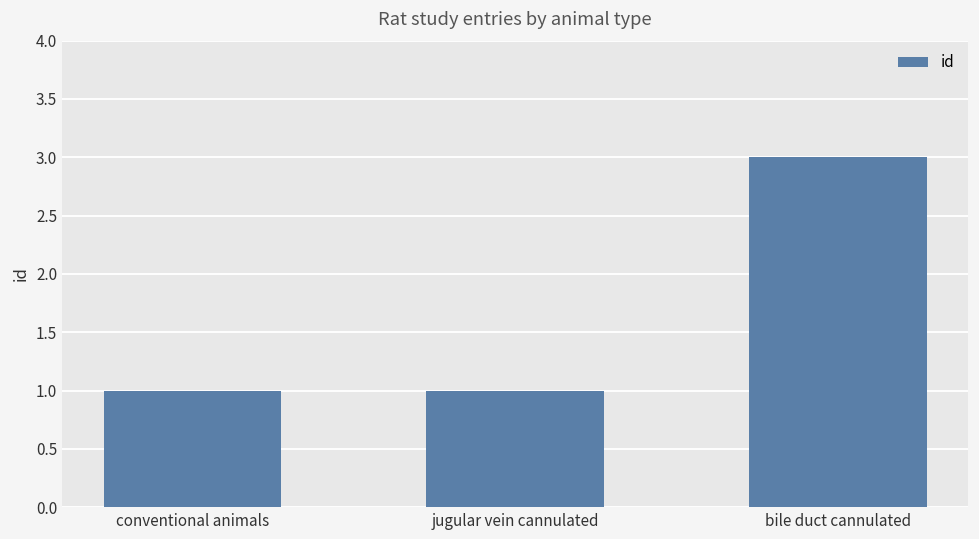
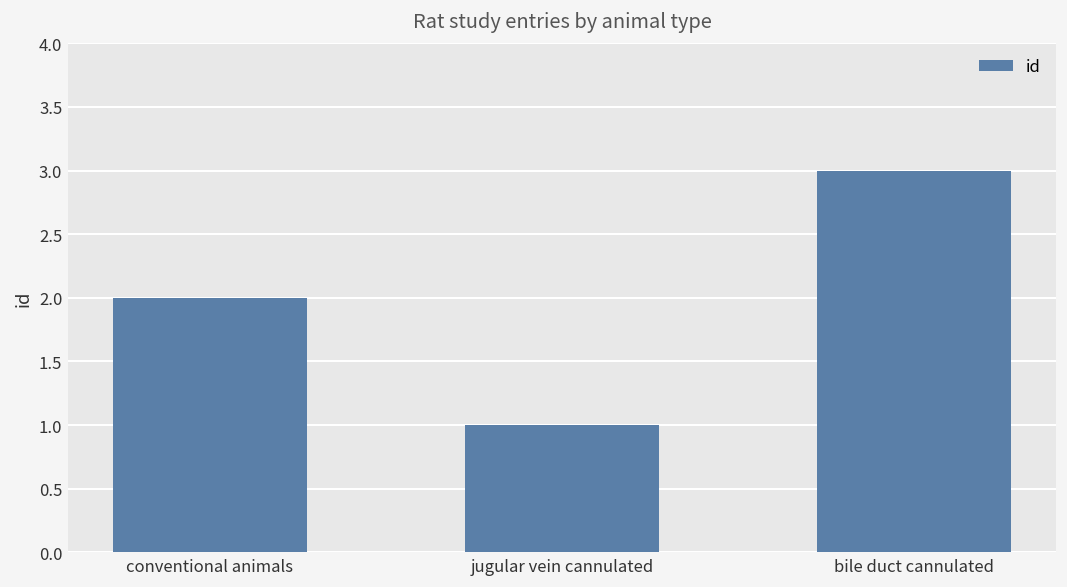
conventional animals: 1 -> 2
